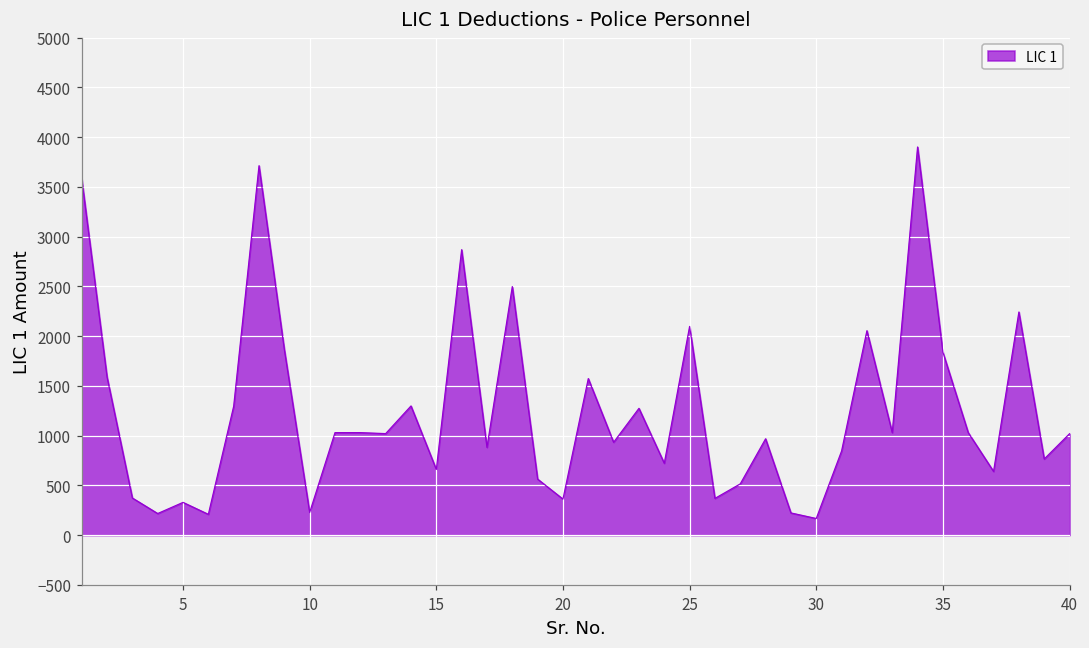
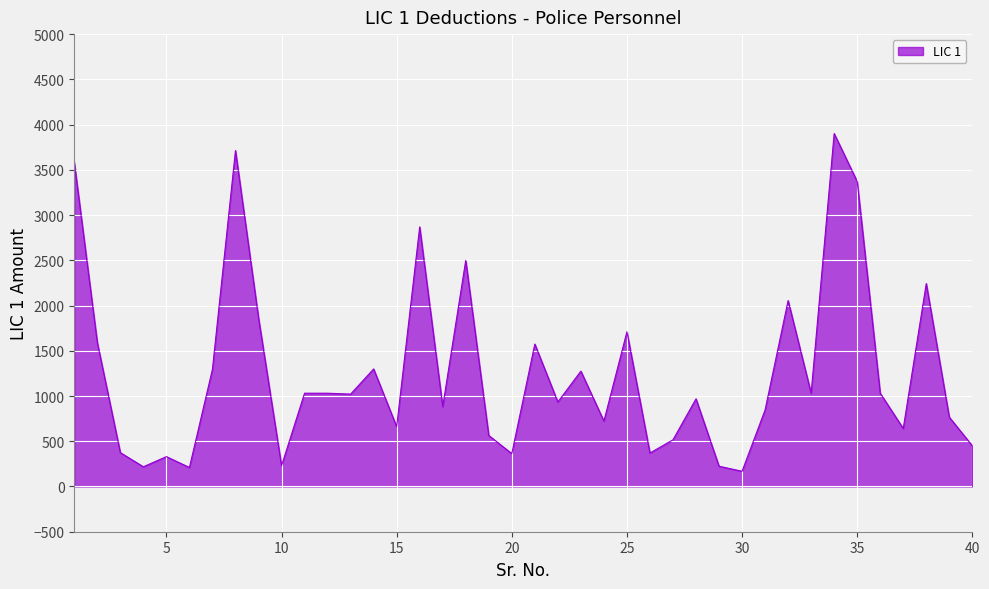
25: 2100 -> 1700
35: 1800 -> 3400
40: 1000 -> 500
